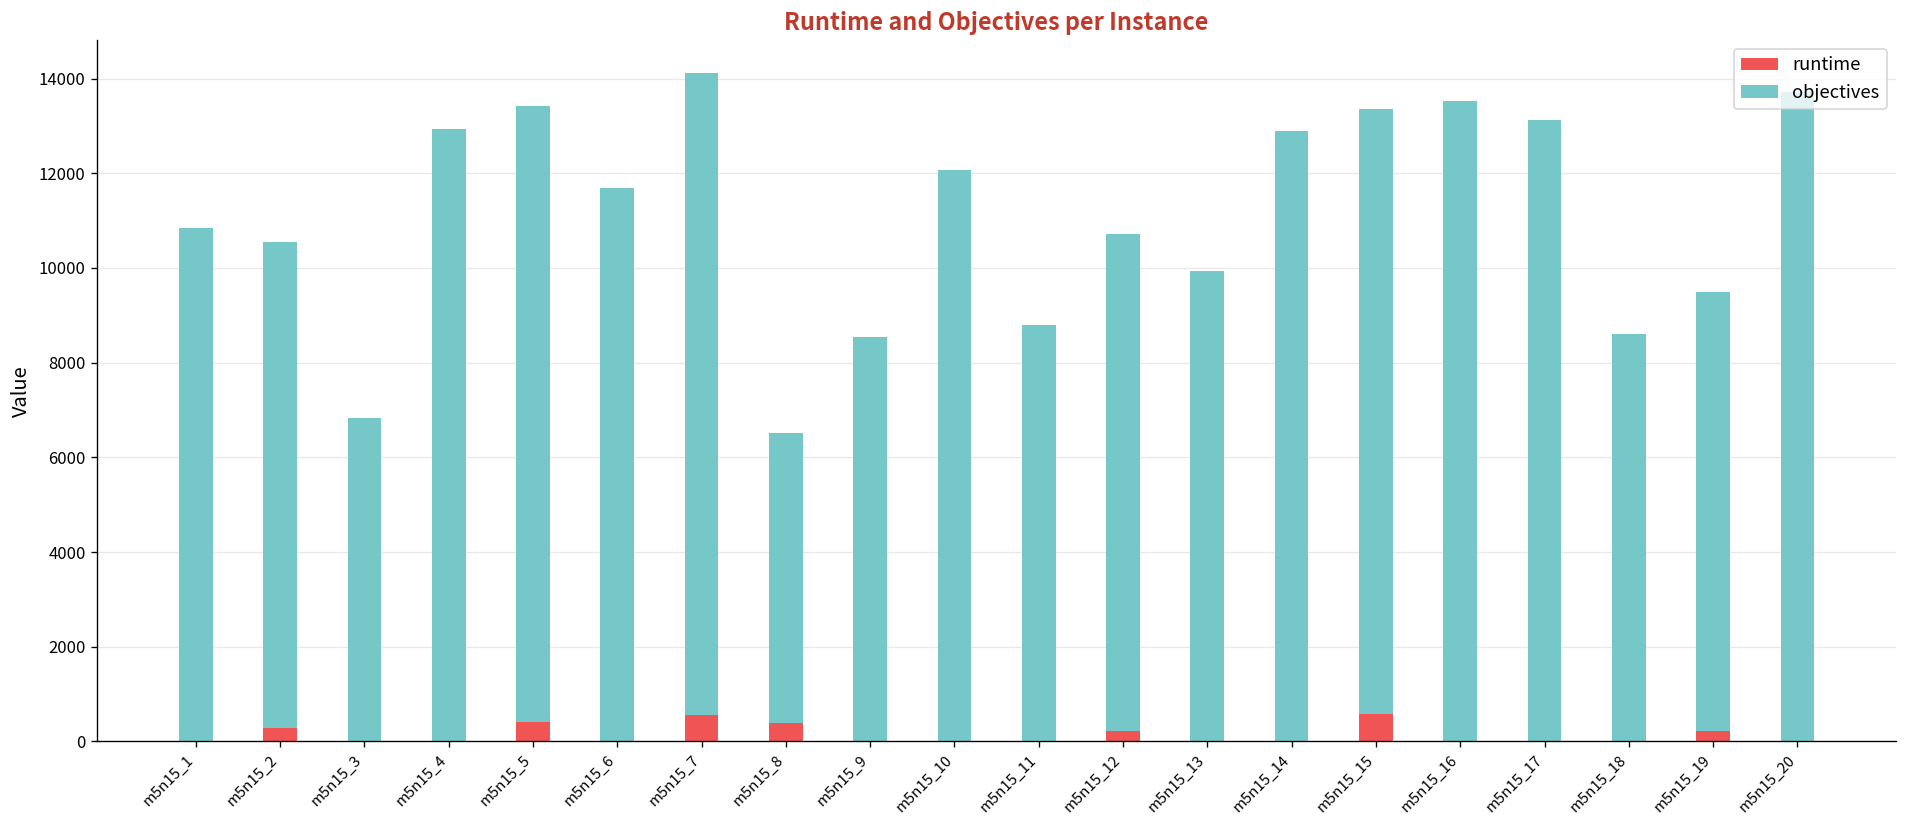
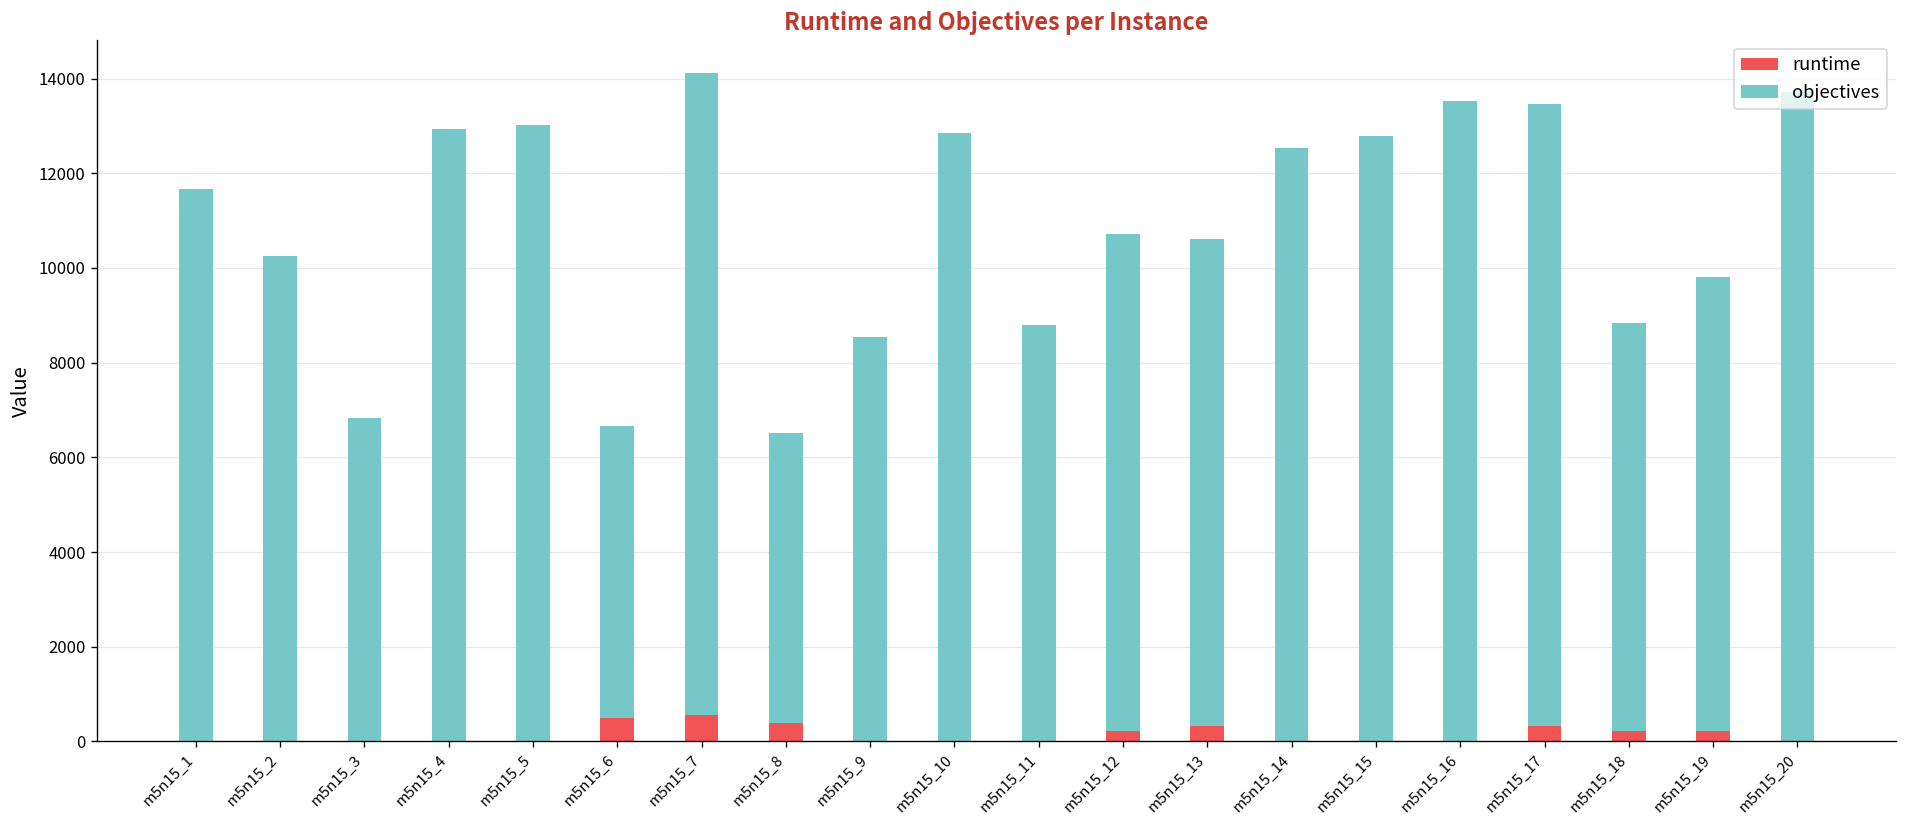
objectives, m5n15_1: 10800 -> 11700
runtime, m5n15_2: 300 -> 0
runtime, m5n15_5: 400 -> 0
runtime, m5n15_6: 0 -> 500
objectives, m5n15_6: 11700 -> 6200
objectives, m5n15_10: 12100 -> 12900
runtime, m5n15_13: 0 -> 300
objectives, m5n15_13: 9900 -> 10300
objectives, m5n15_14: 12900 -> 12500
runtime, m5n15_15: 600 -> 0
runtime, m5n15_17: 0 -> 300
runtime, m5n15_18: 0 -> 200
objectives, m5n15_19: 9300 -> 9600
